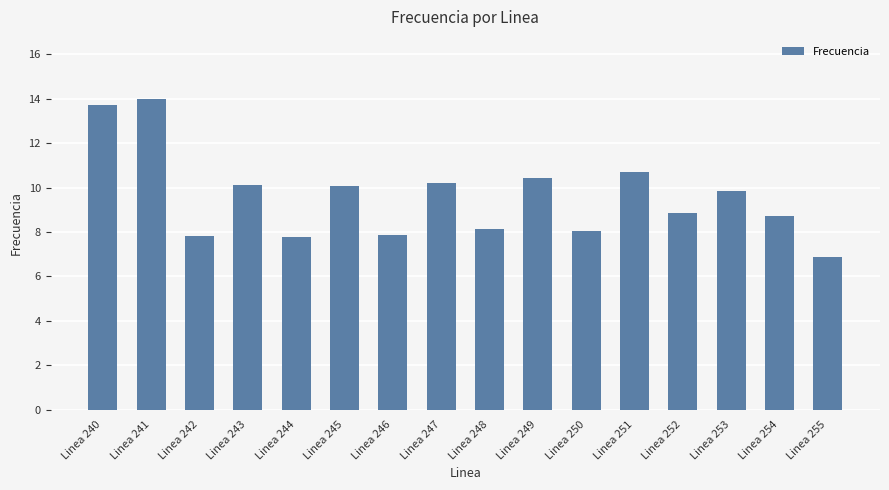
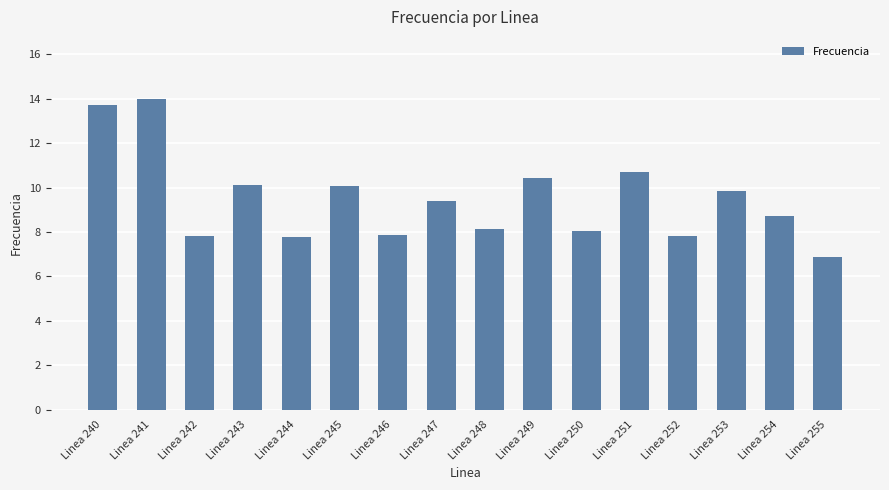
Linea 247: 10.2 -> 9.4
Linea 252: 8.8 -> 7.8
